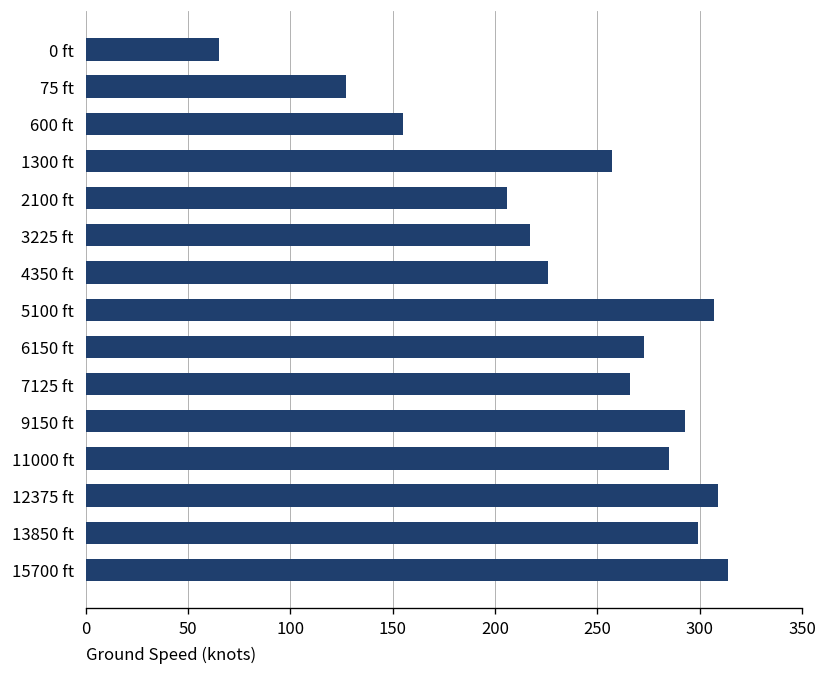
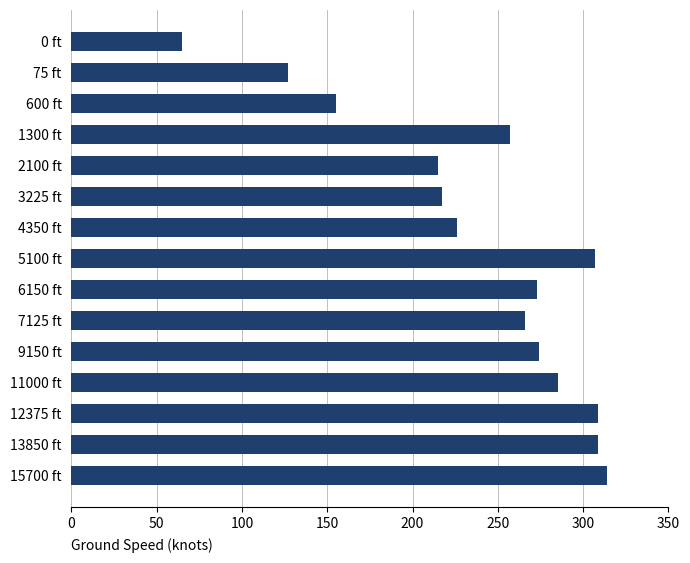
2100 ft: 206 -> 215
9150 ft: 293 -> 274
13850 ft: 299 -> 309
